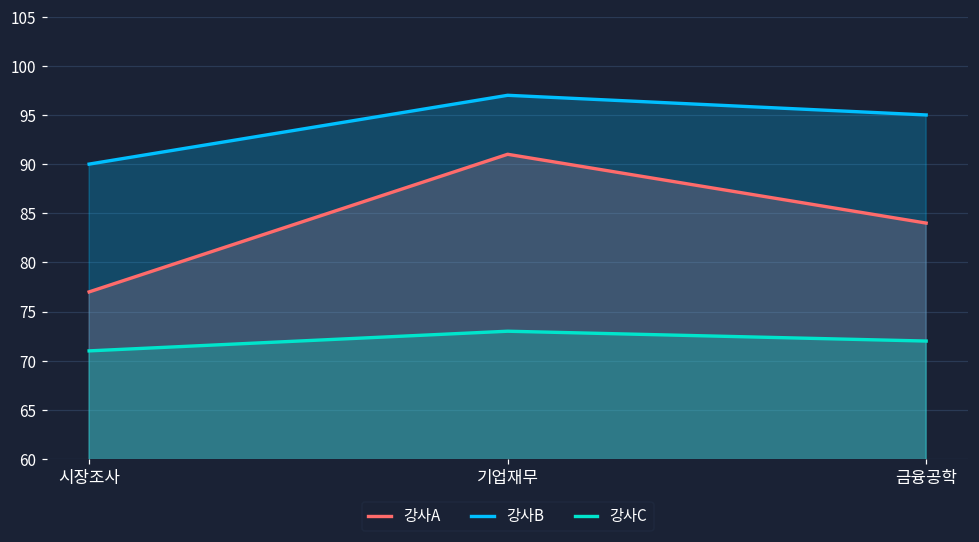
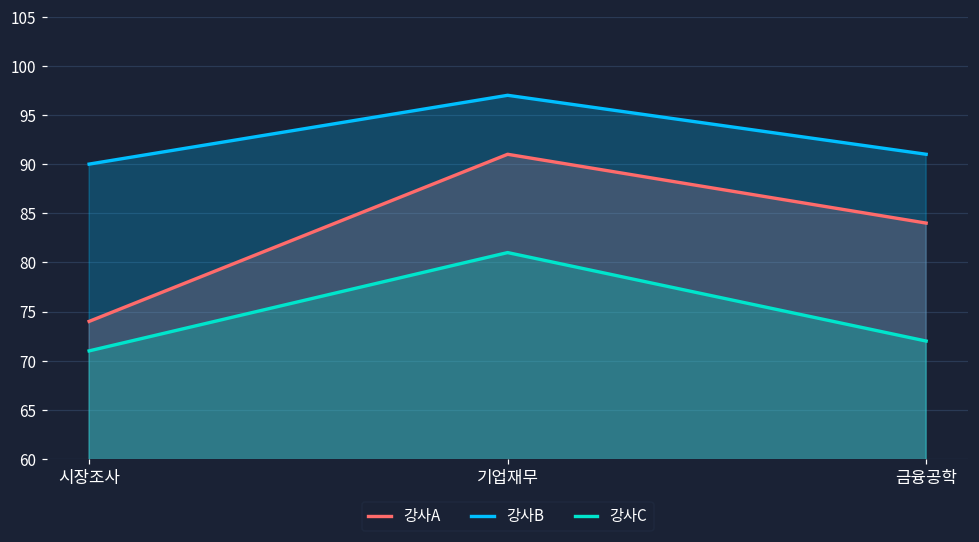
강사A, 시장조사: 77 -> 74
강사C, 기업재무: 73 -> 81
강사B, 금융공학: 95 -> 91
